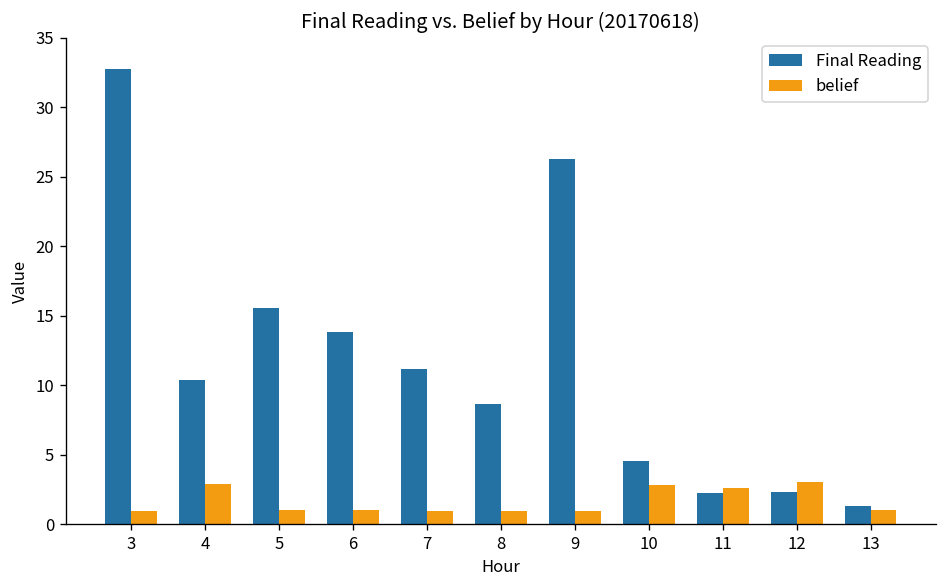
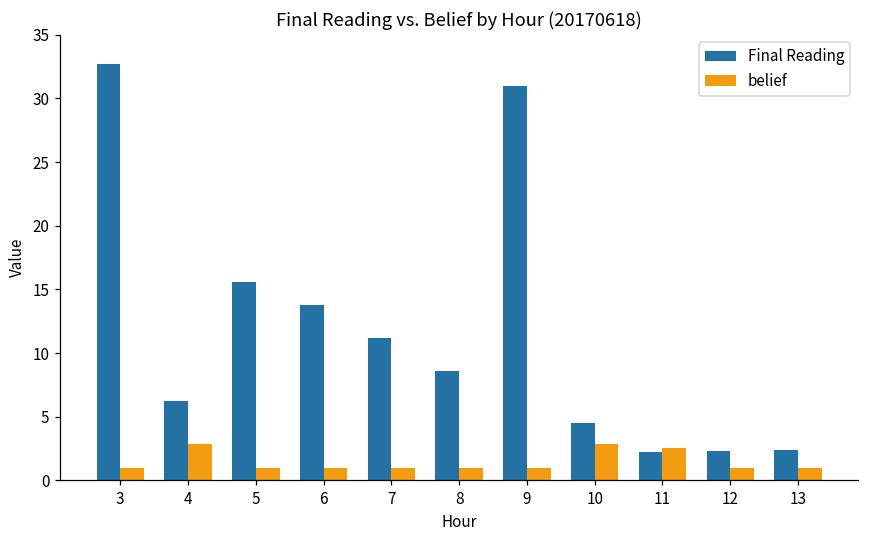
Final Reading, 4: 10.4 -> 6.3
Final Reading, 9: 26.3 -> 31.0
belief, 12: 3.0 -> 1.0
Final Reading, 13: 1.3 -> 2.4
